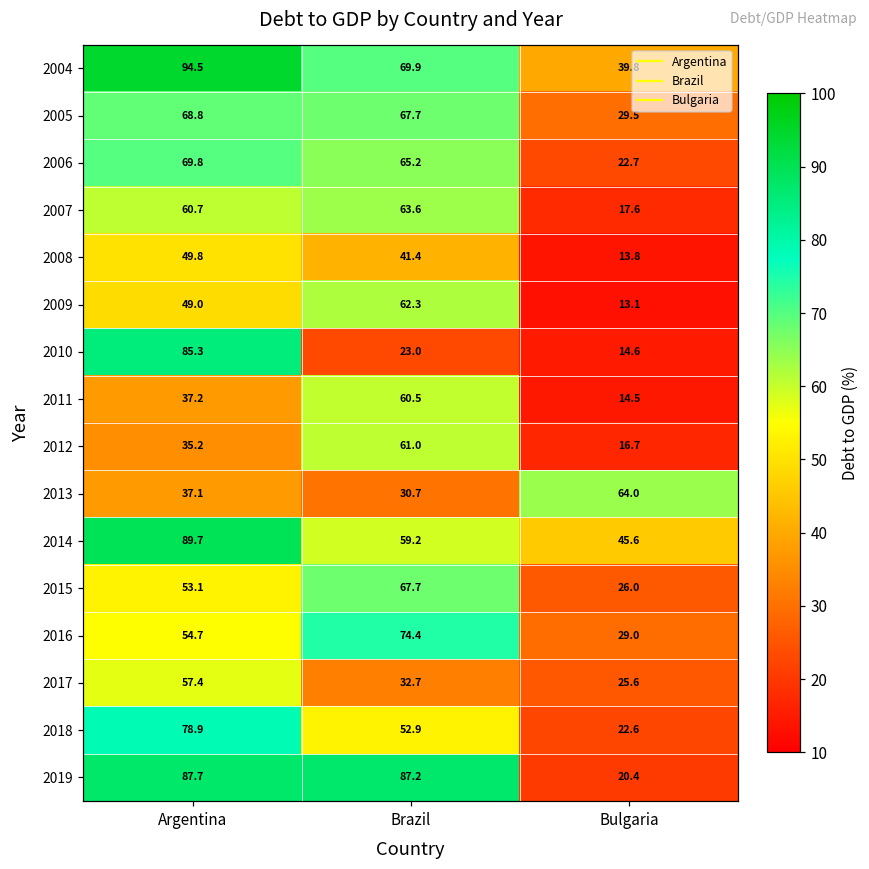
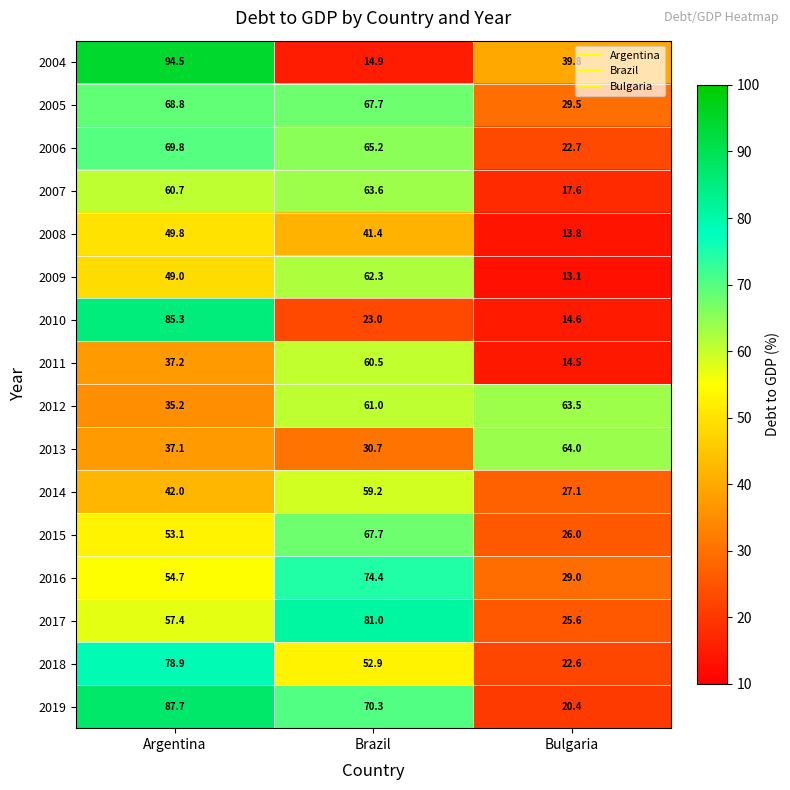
2004, Brazil: 69.9 -> 14.9
2012, Bulgaria: 16.7 -> 63.5
2014, Argentina: 89.7 -> 42.0
2014, Bulgaria: 45.6 -> 27.1
2017, Brazil: 32.7 -> 81.0
2019, Brazil: 87.2 -> 70.3
